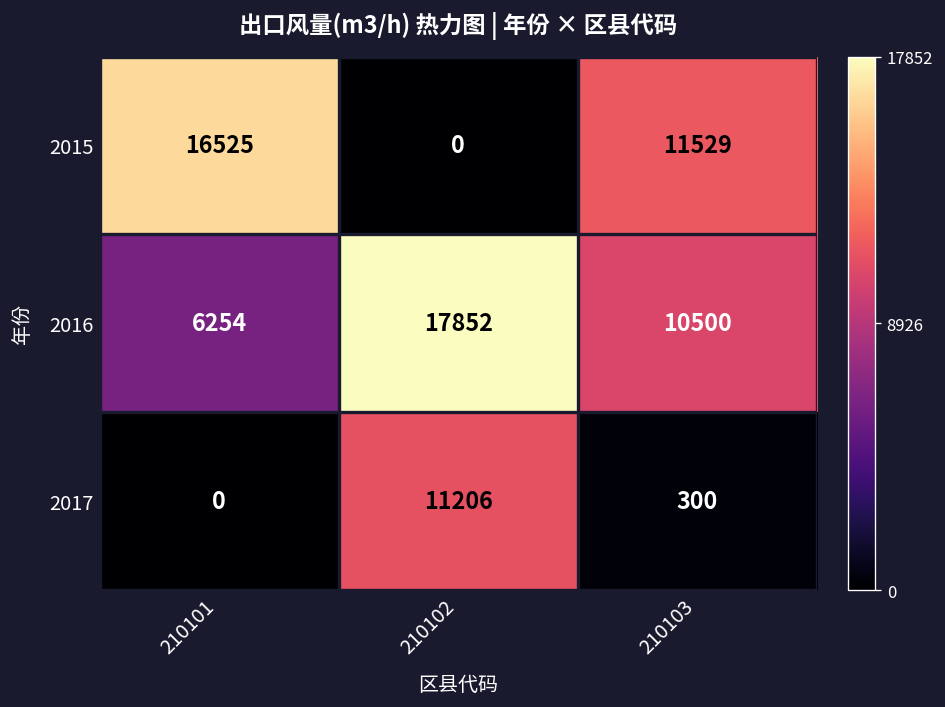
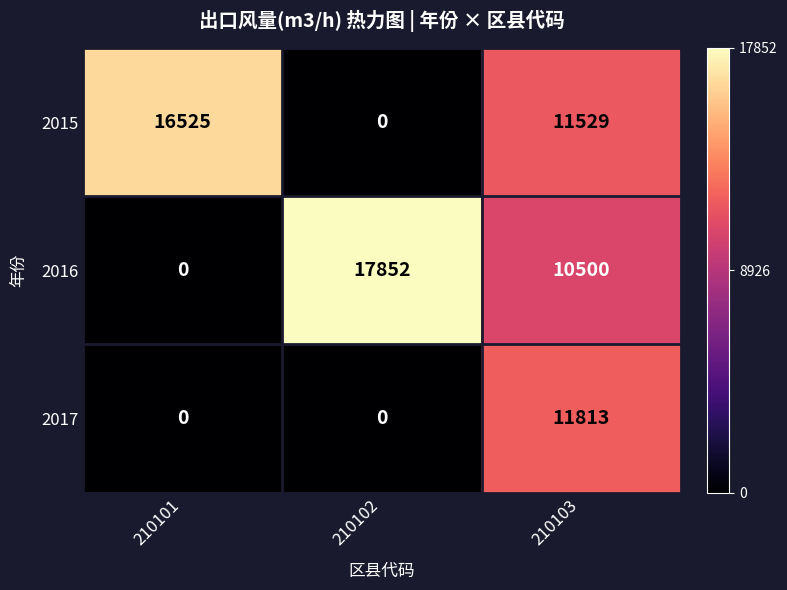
2016, 210101: 6254 -> 0
2017, 210102: 11206 -> 0
2017, 210103: 300 -> 11813
